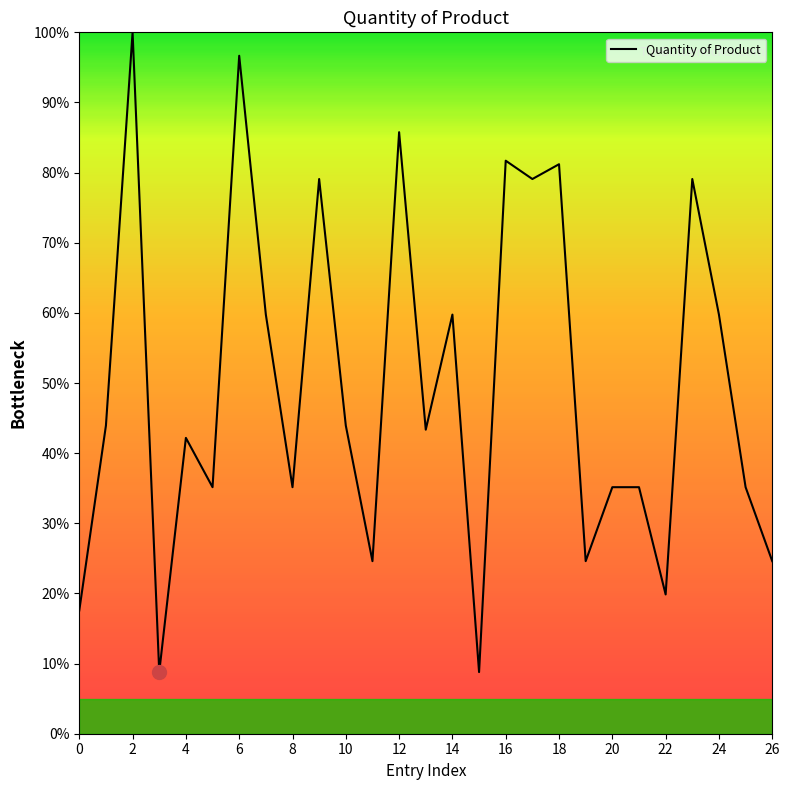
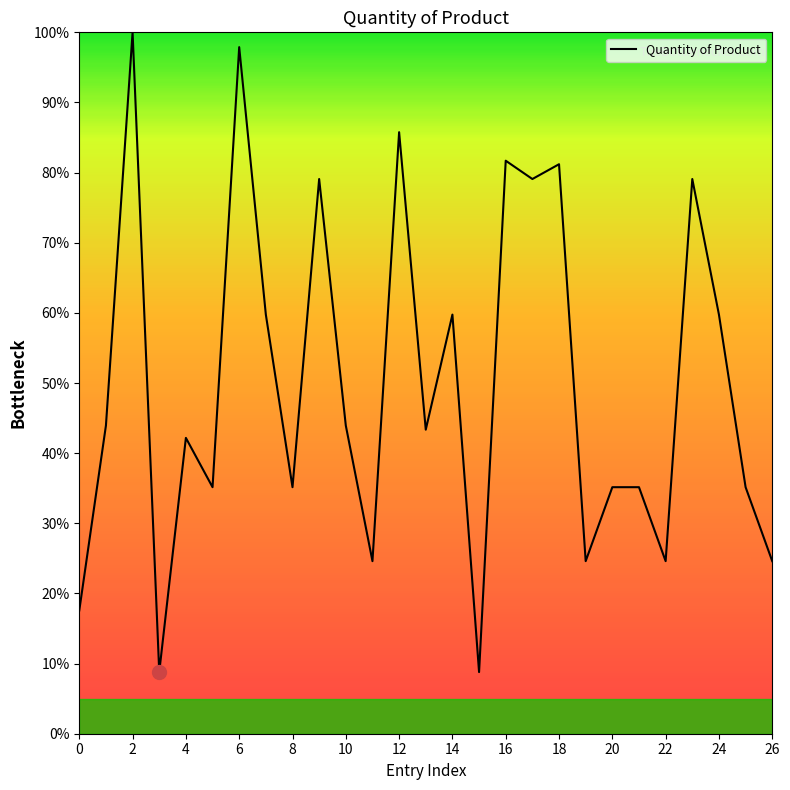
Quantity of Product, 6: 97% -> 98%
Quantity of Product, 22: 20% -> 25%
